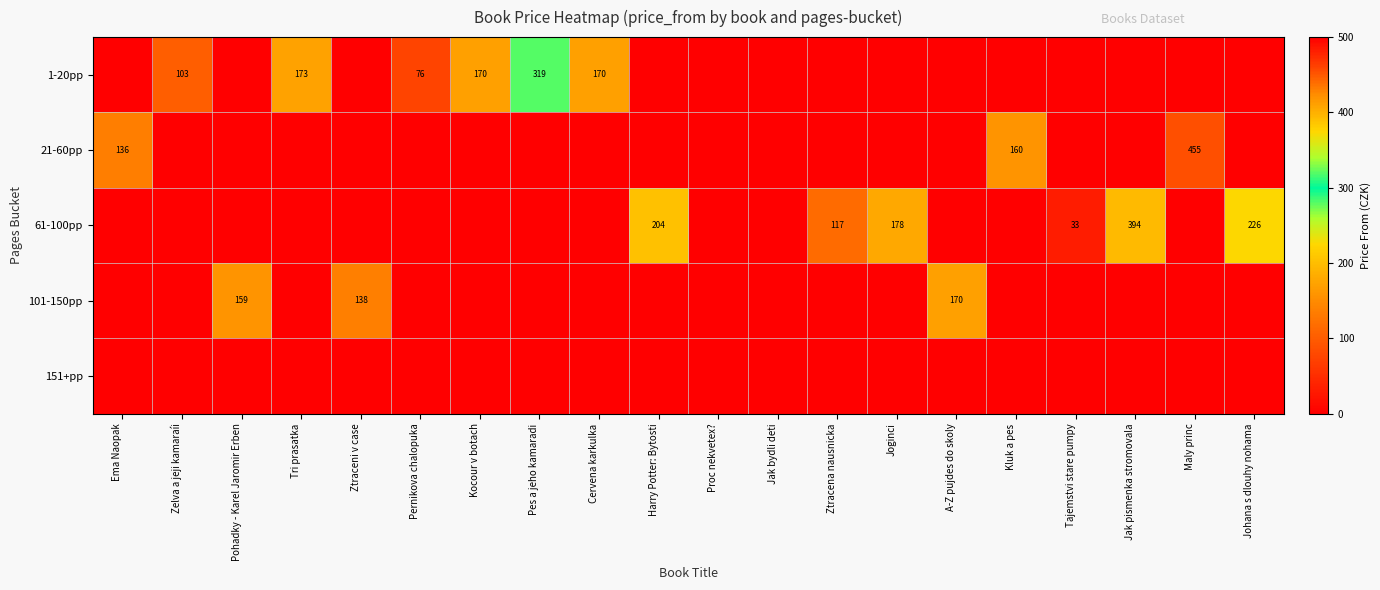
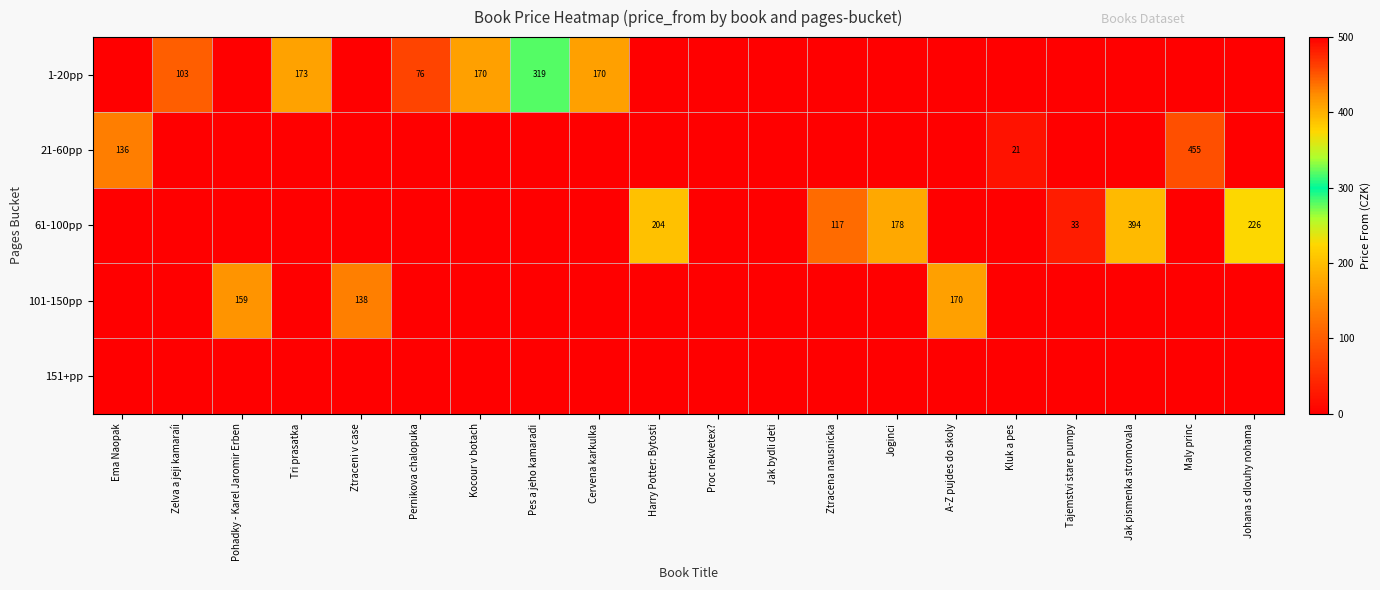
21-60pp, Kluk a pes: 160 -> 21
